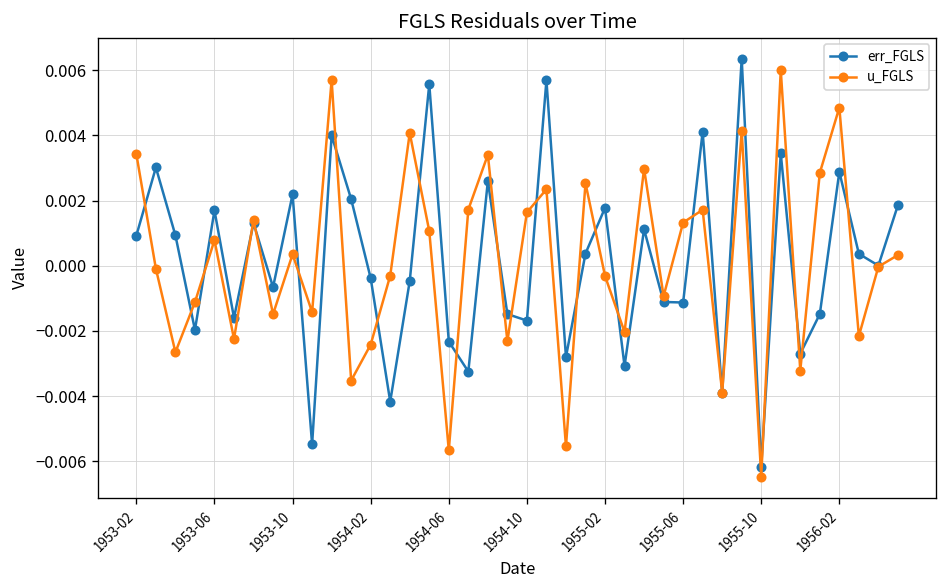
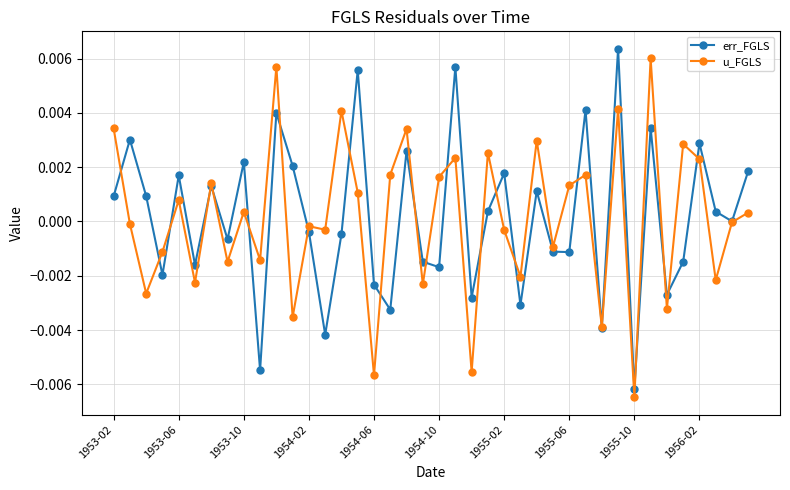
u_FGLS, 1954-02: -0.0024 -> -0.0002
u_FGLS, 1956-02: 0.0049 -> 0.0023
